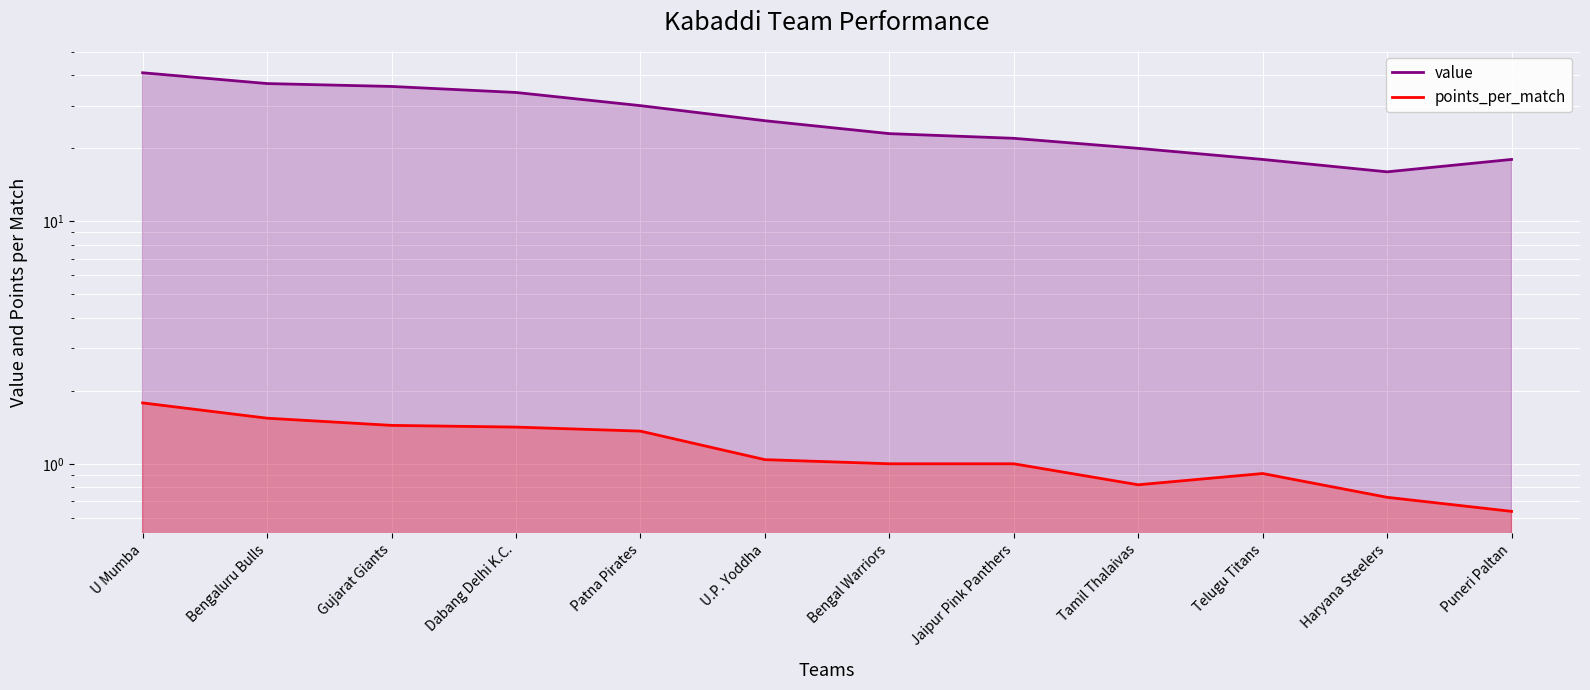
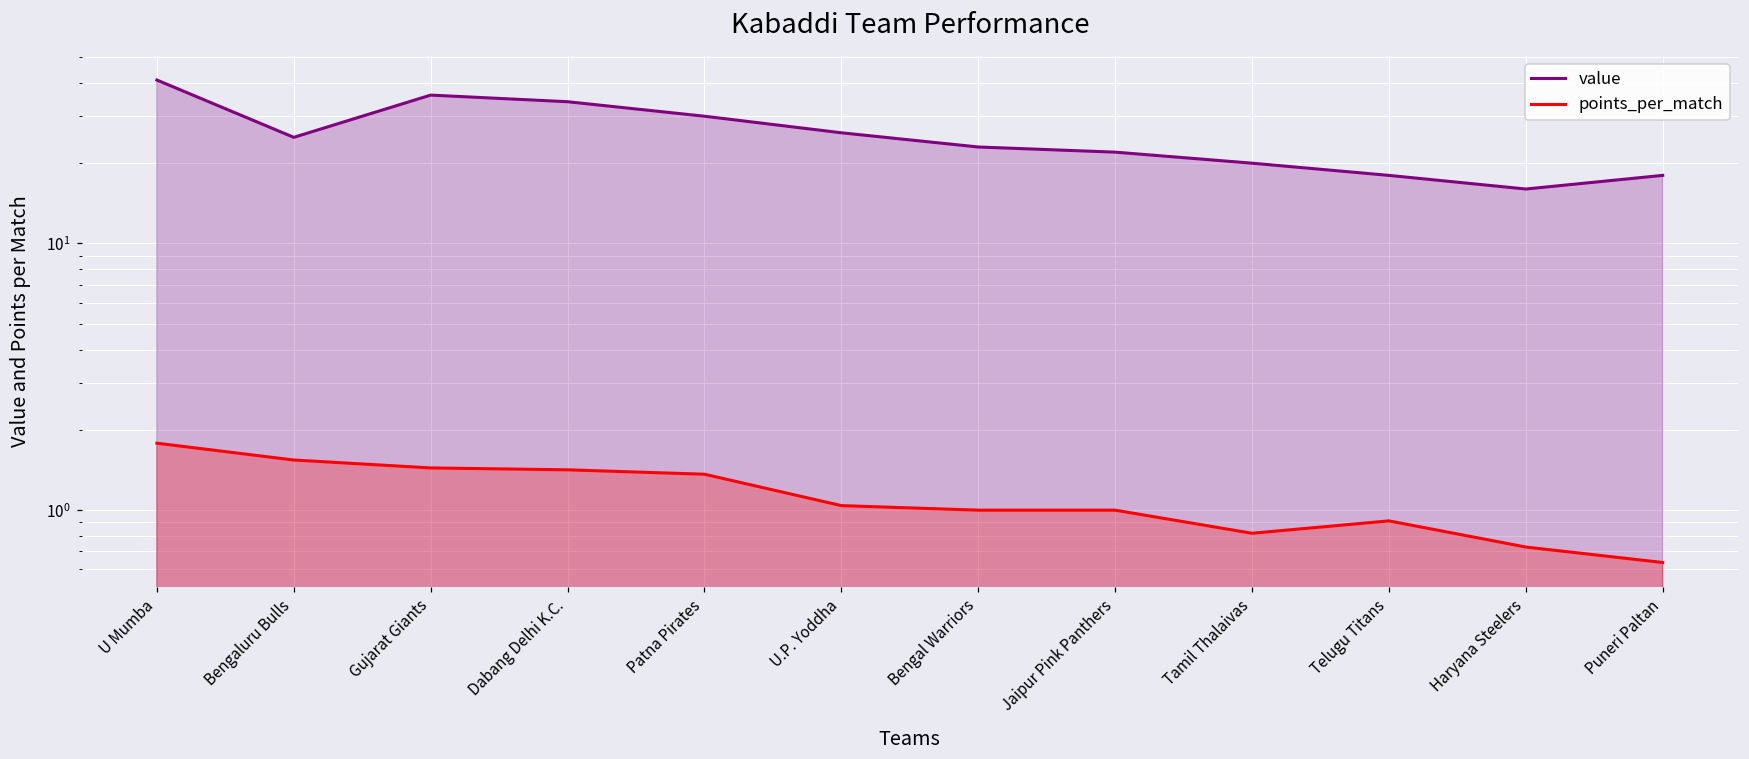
value, Bengaluru Bulls: 37 -> 25
